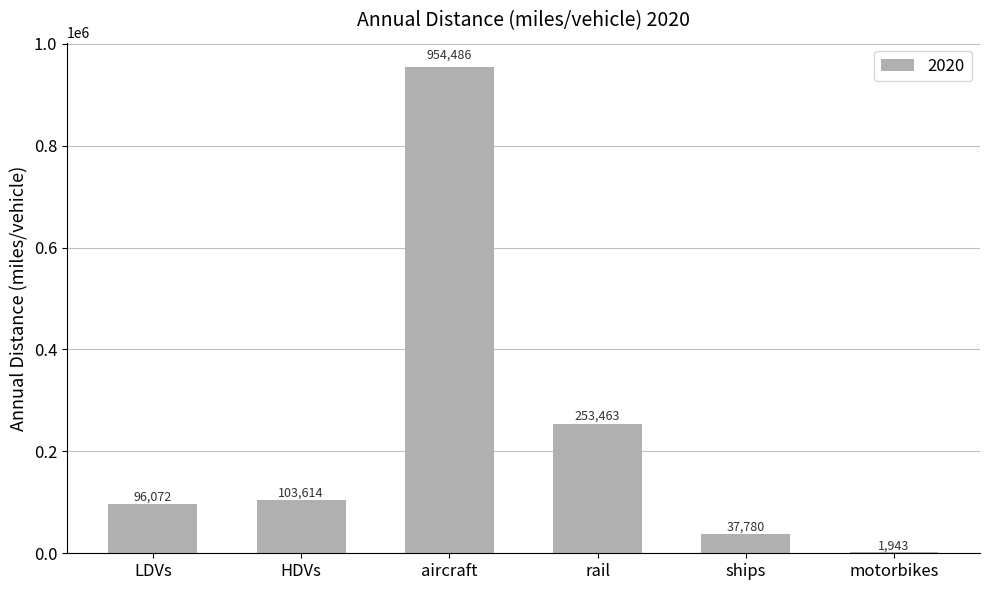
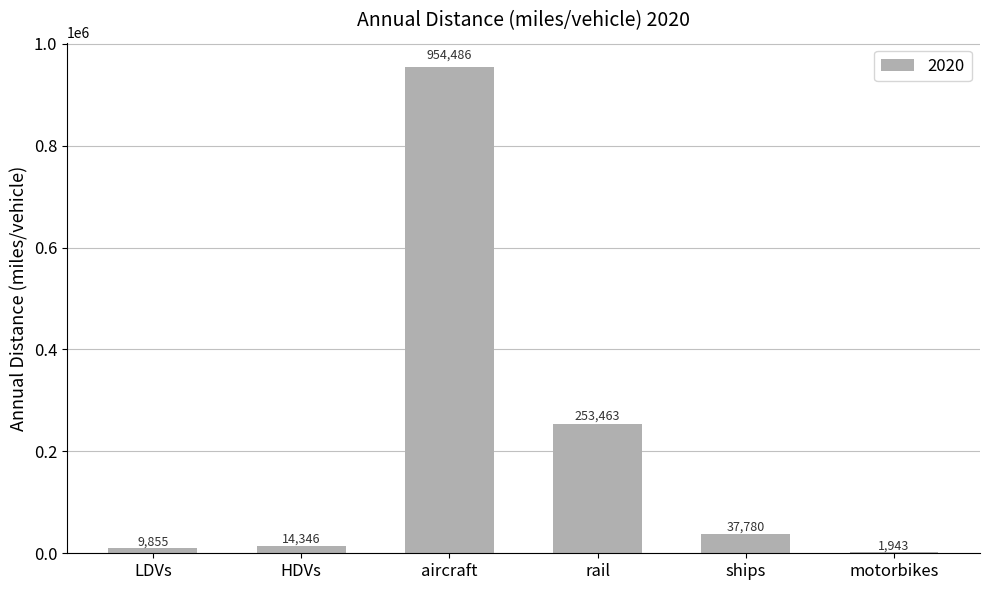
LDVs: 96,072 -> 9,855
HDVs: 103,614 -> 14,346
